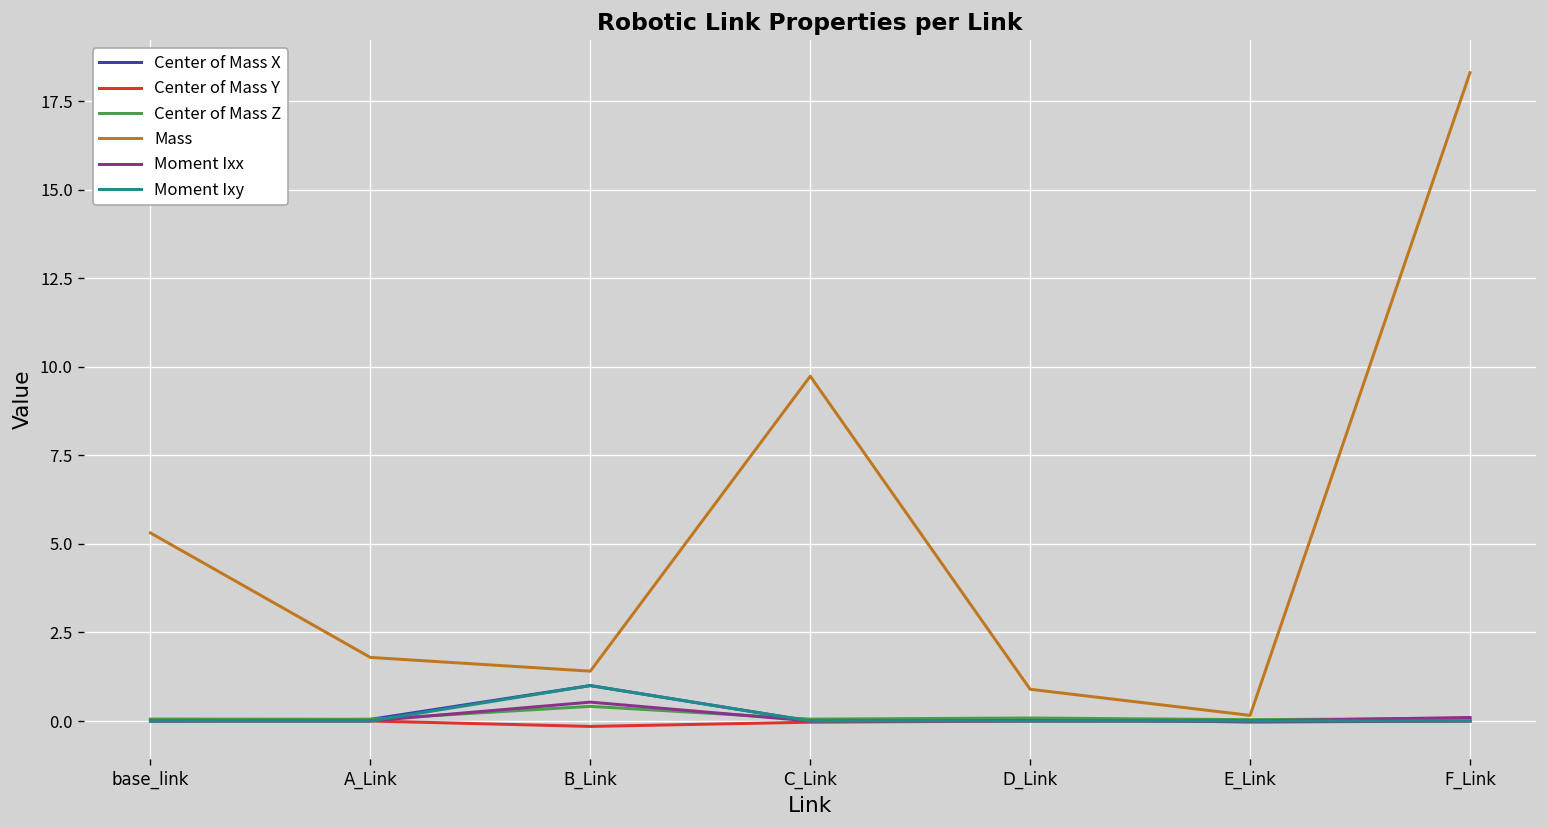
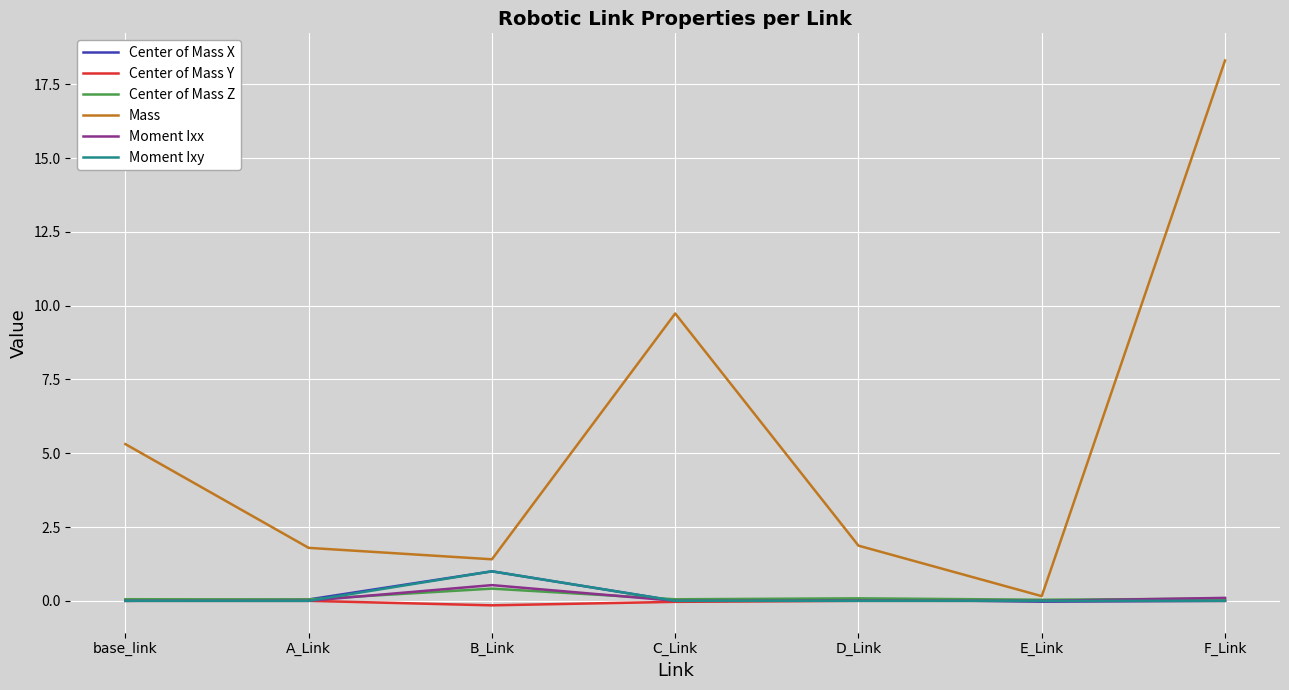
Mass, D_Link: 0.9 -> 1.9
